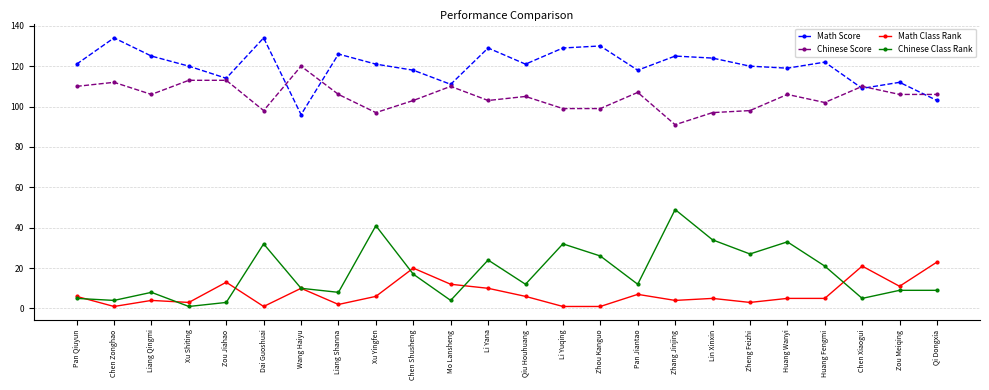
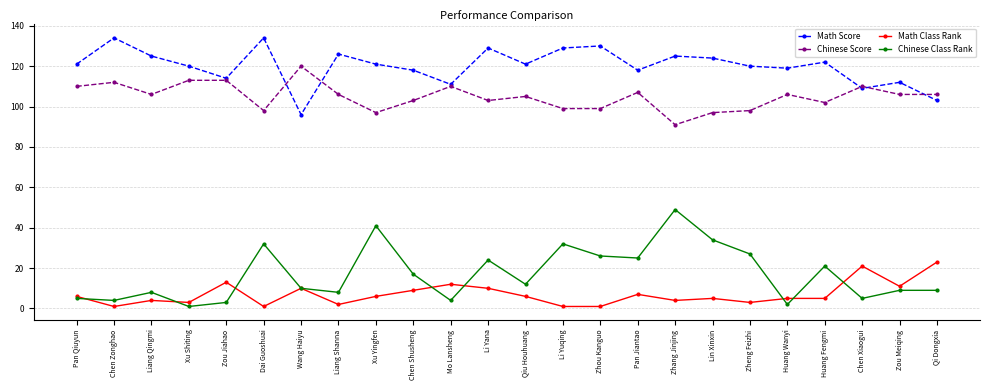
Math Class Rank, Chen Shusheng: 20 -> 9
Chinese Class Rank, Pan Jiantao: 12 -> 25
Chinese Class Rank, Huang Wanyi: 33 -> 2
